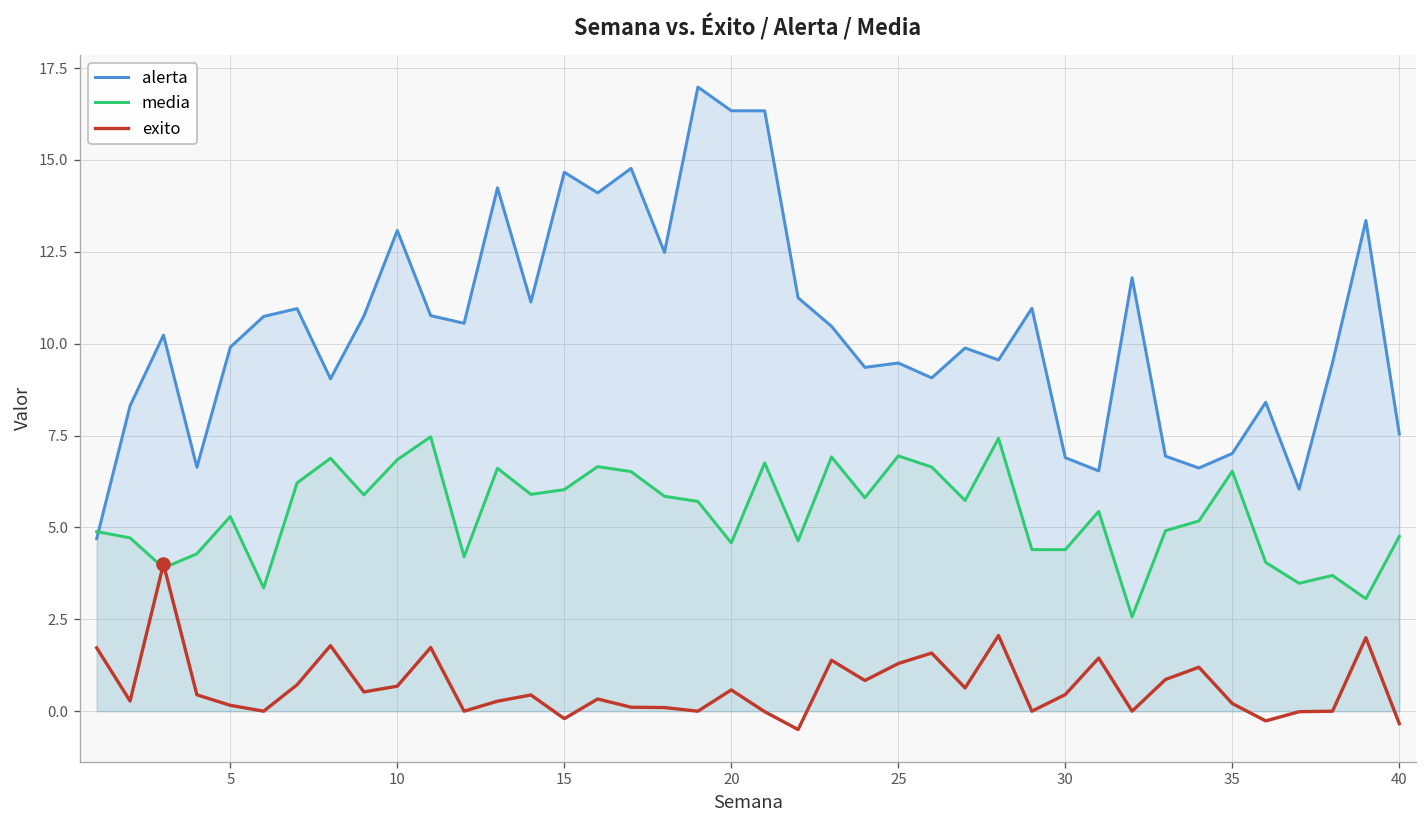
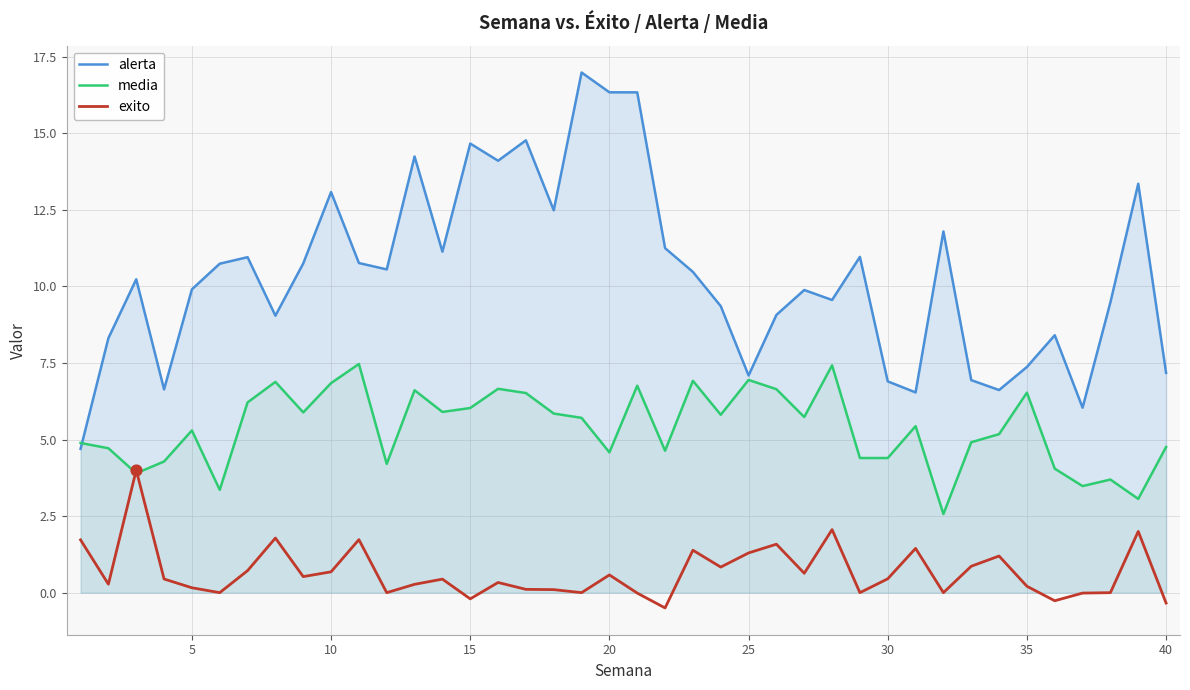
alerta, 25: 9.5 -> 7.1
alerta, 35: 7.0 -> 7.4
alerta, 40: 7.5 -> 7.2
